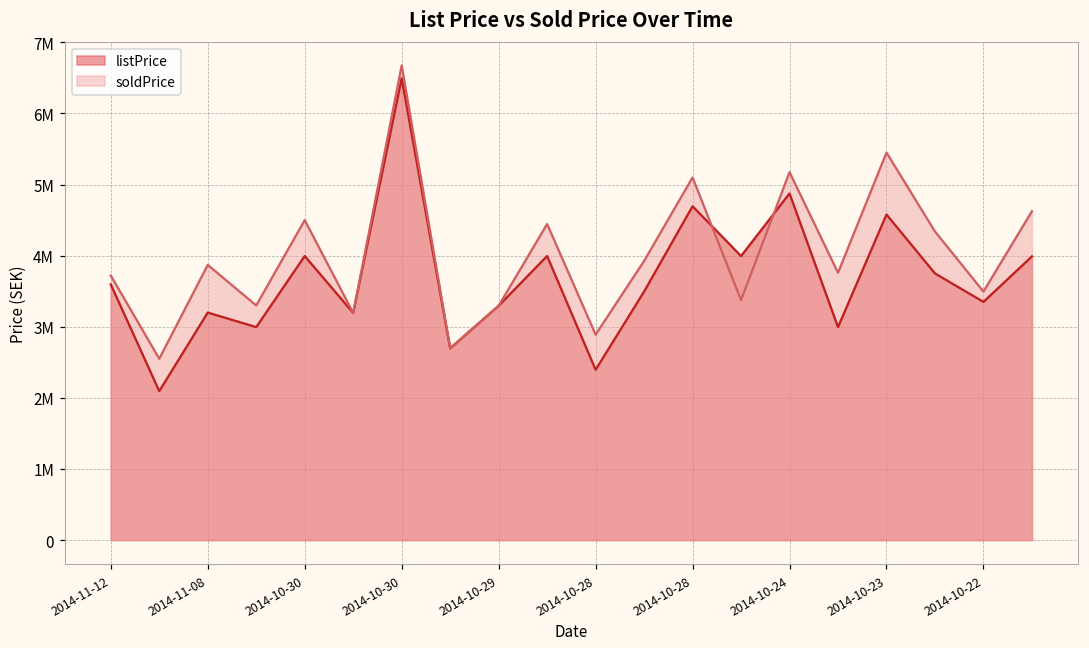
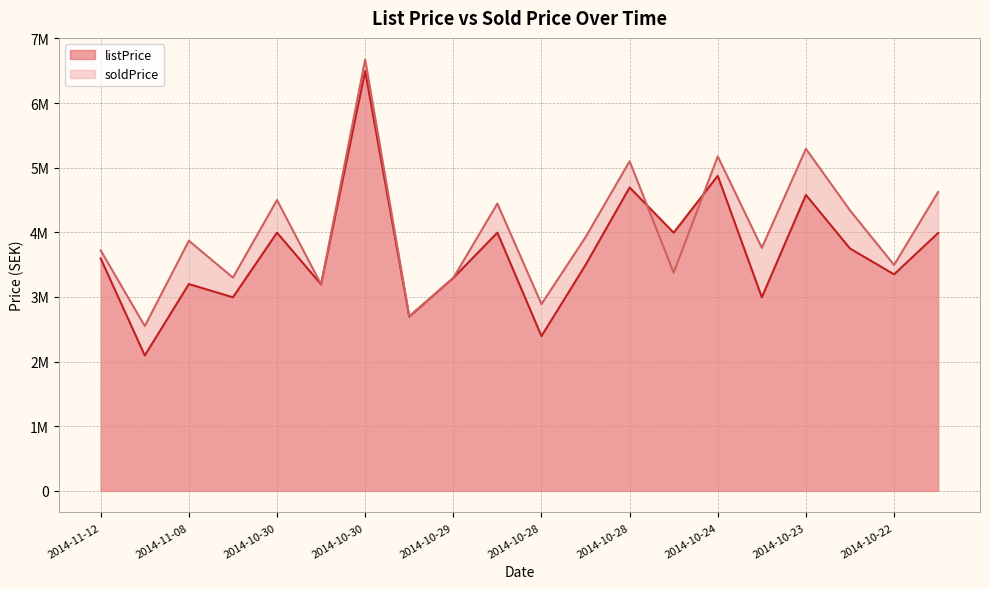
soldPrice, 2014-10-23: 5500000 -> 5300000
